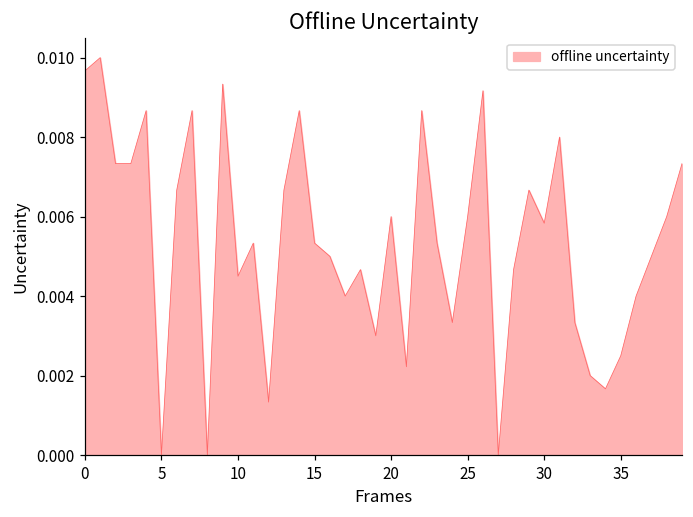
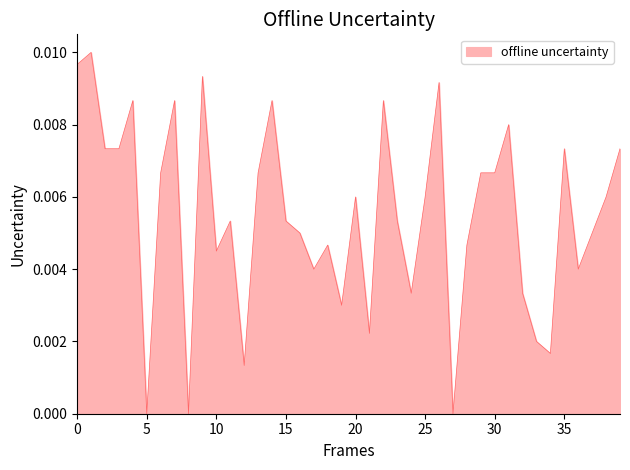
30: 0.0058 -> 0.0067
35: 0.0025 -> 0.0073
